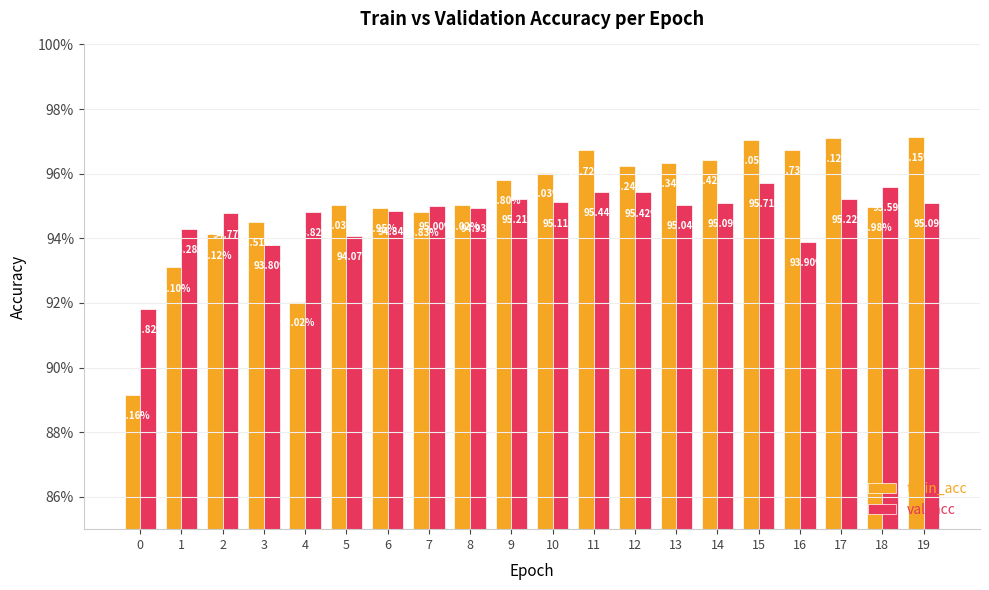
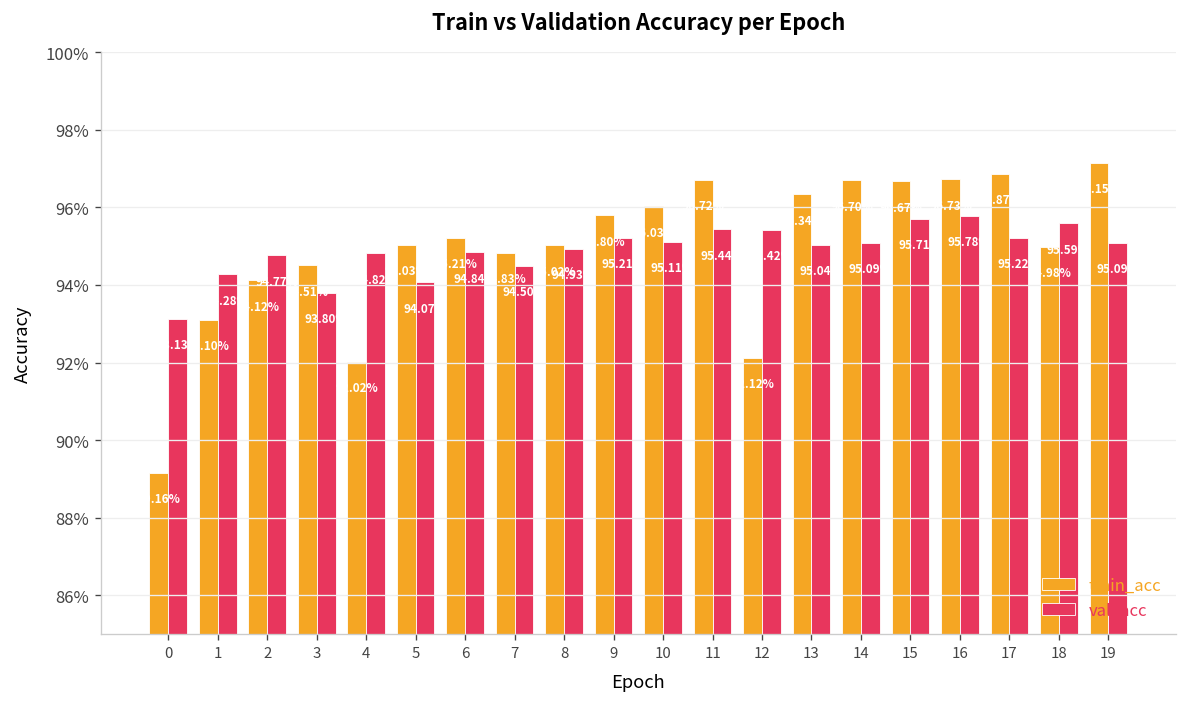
val_acc, 0: 91.8% -> 93.1%
train_acc, 6: 94.95% -> 95.21%
val_acc, 7: 95.00% -> 94.50%
train_acc, 12: 96.2% -> 92.1%
train_acc, 14: 96.4% -> 96.7%
train_acc, 15: 97.1% -> 96.7%
val_acc, 16: 93.90% -> 95.78%
train_acc, 17: 97.1% -> 96.9%
